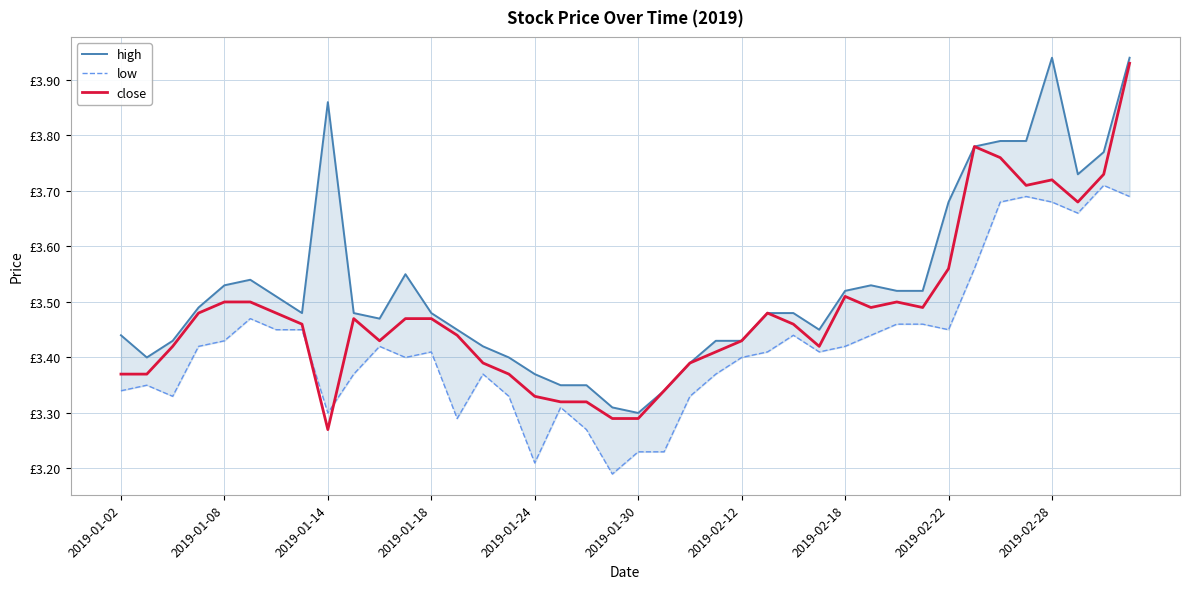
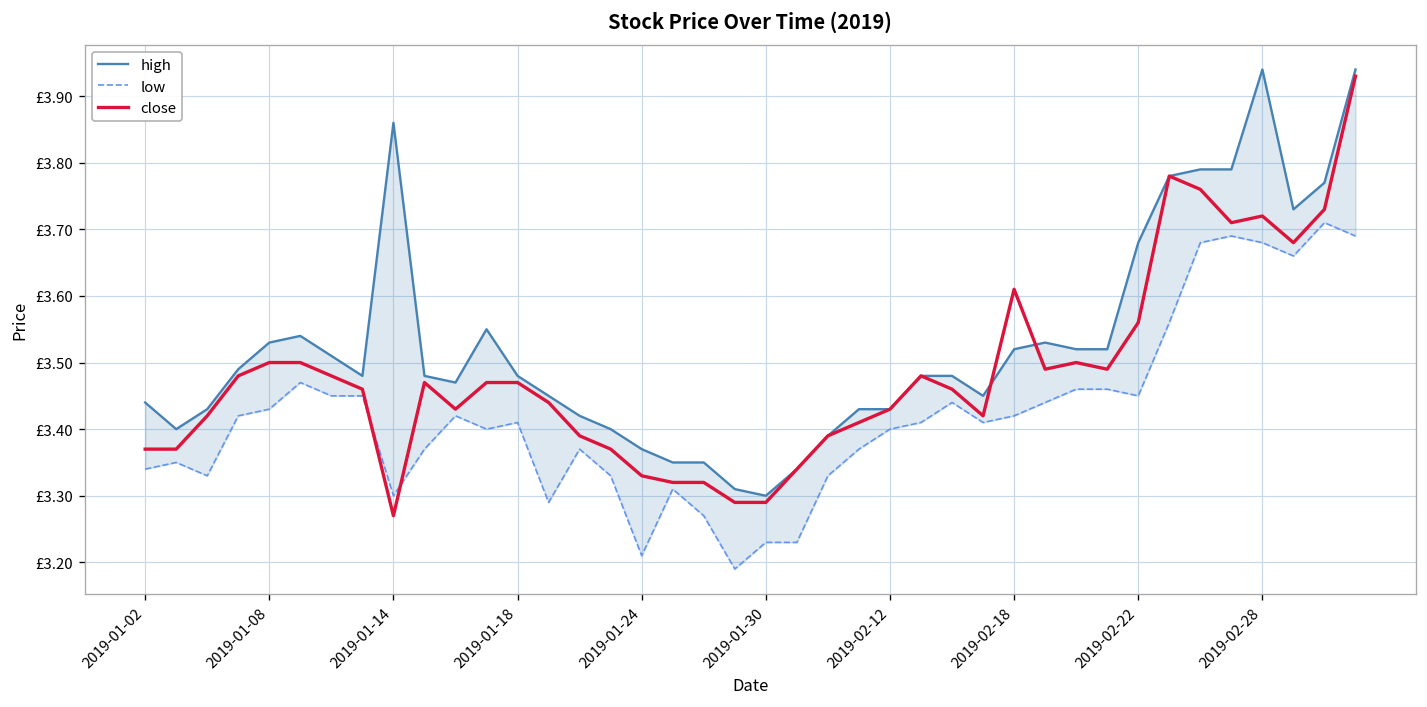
close, 2019-02-18: £3.51 -> £3.61
